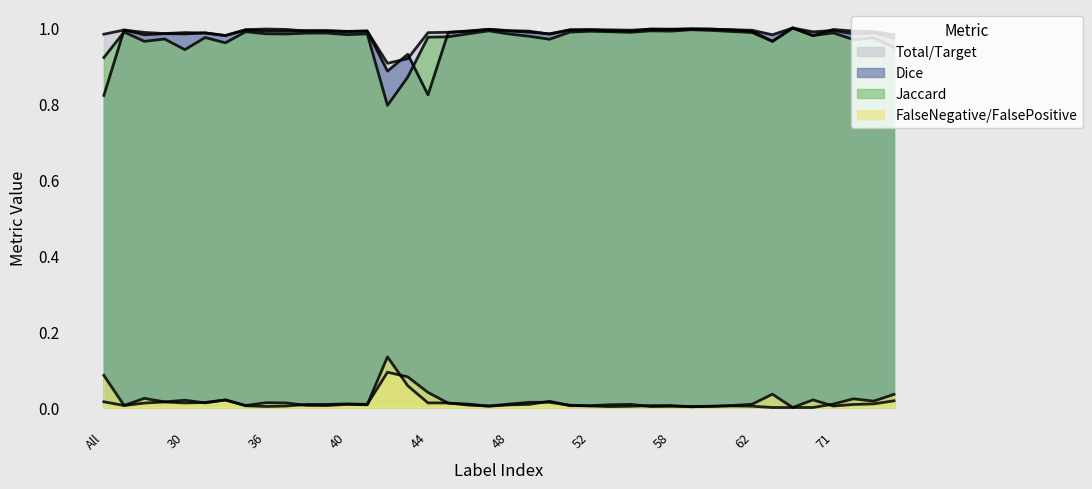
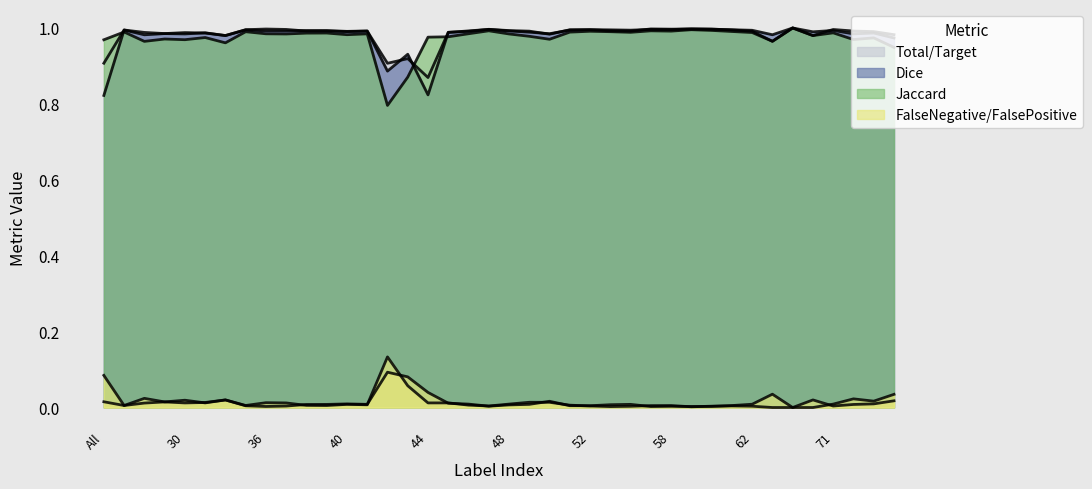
Total/Target, All: 0.98 -> 0.91
Jaccard, All: 0.92 -> 0.97
Jaccard, 30: 0.94 -> 0.97
Total/Target, 44: 0.99 -> 0.87
